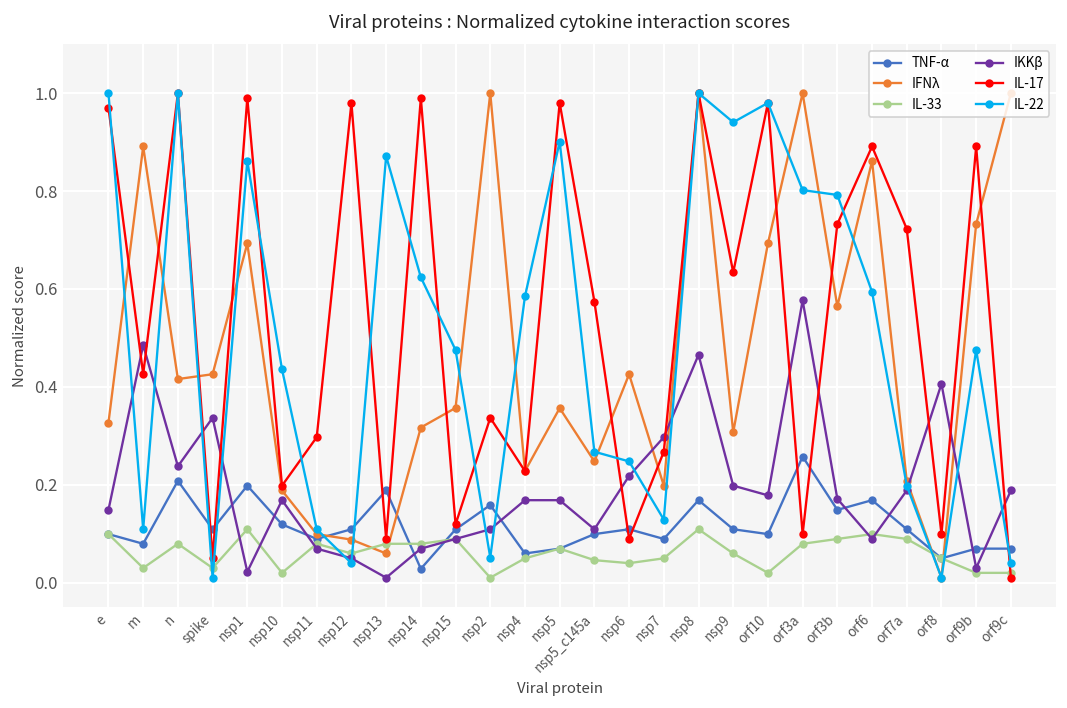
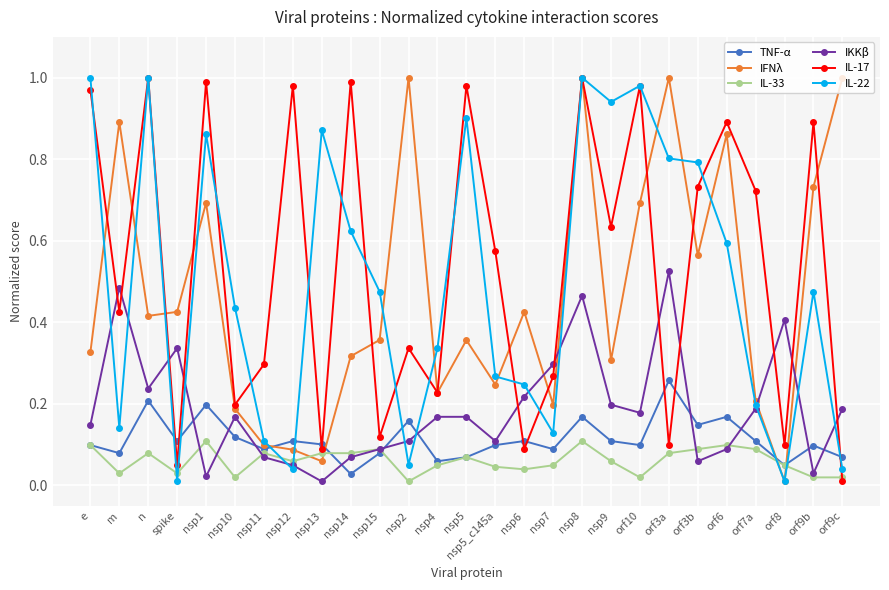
IL-22, m: 0.11 -> 0.14
TNF-α, nsp13: 0.19 -> 0.10
TNF-α, nsp15: 0.11 -> 0.08
IL-22, nsp4: 0.58 -> 0.34
IKKβ, orf3a: 0.58 -> 0.52
IKKβ, orf3b: 0.17 -> 0.06
TNF-α, orf9b: 0.07 -> 0.10
